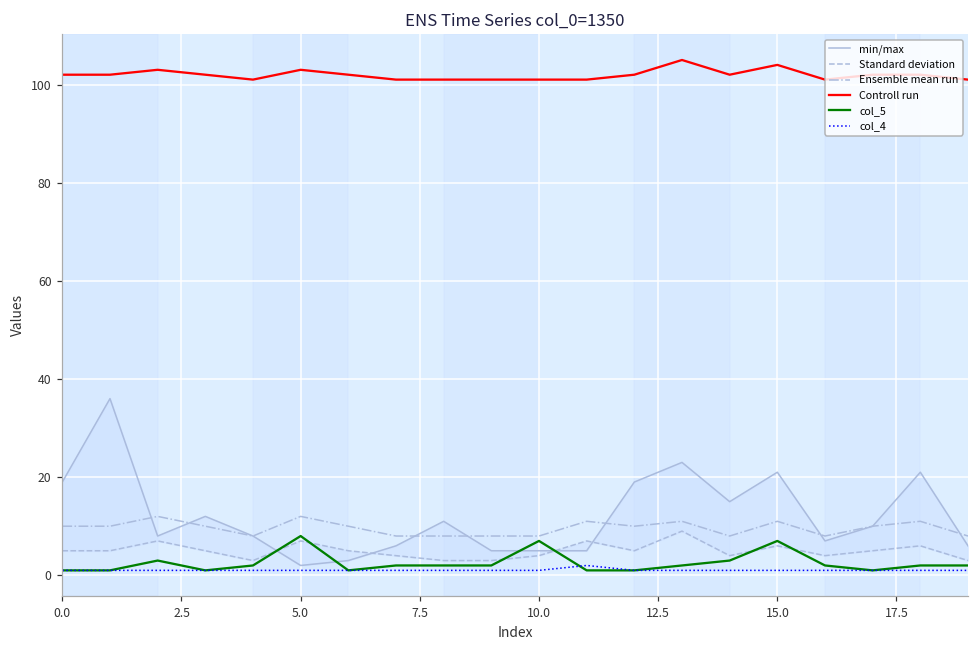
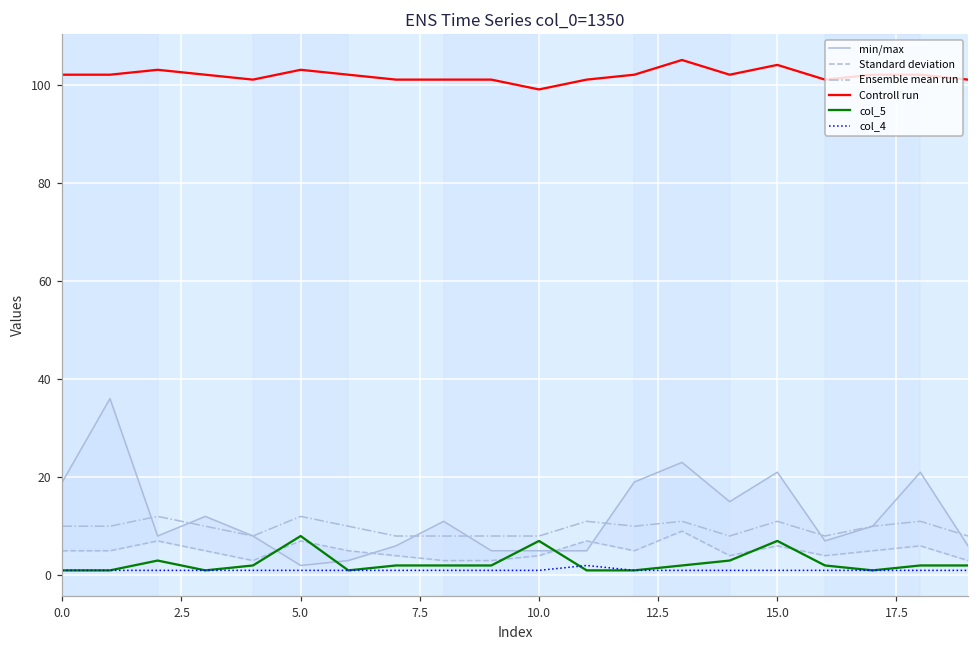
Controll run, 10.0: 101 -> 99
